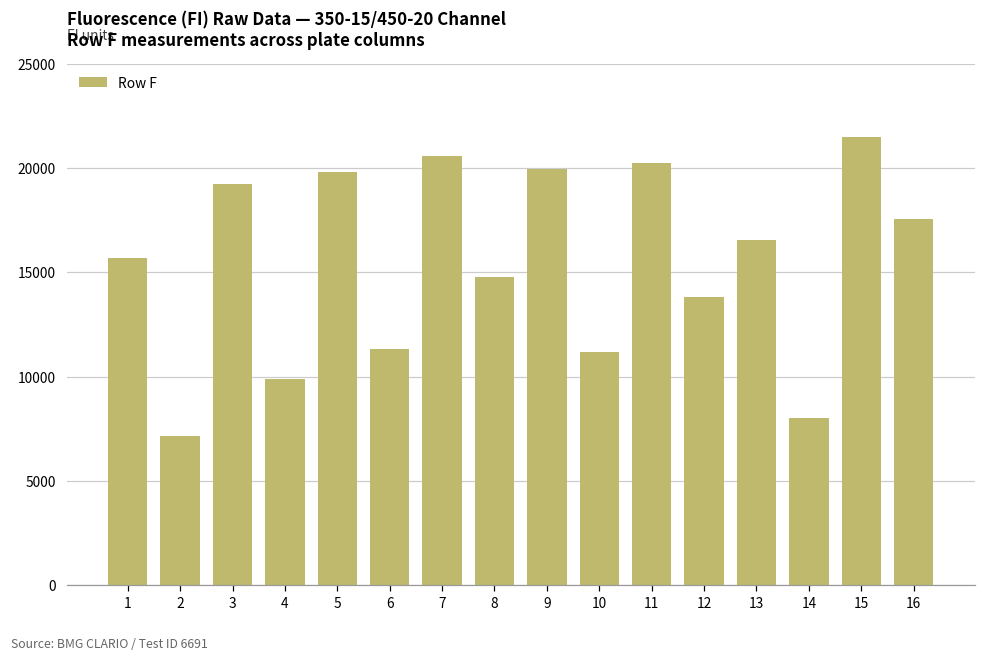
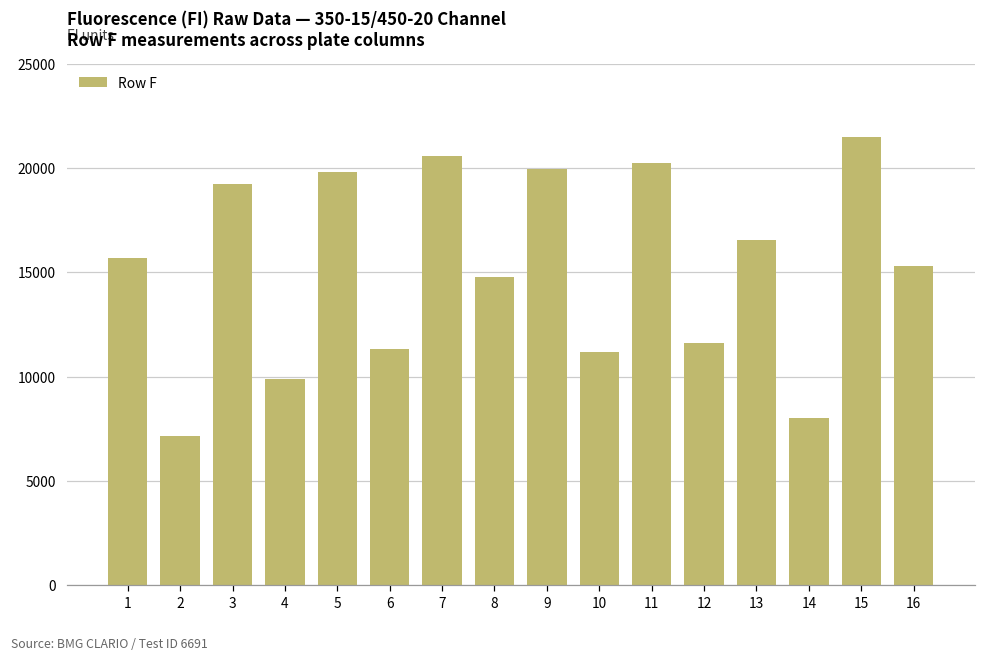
12: 13800 -> 11600
16: 17600 -> 15300
